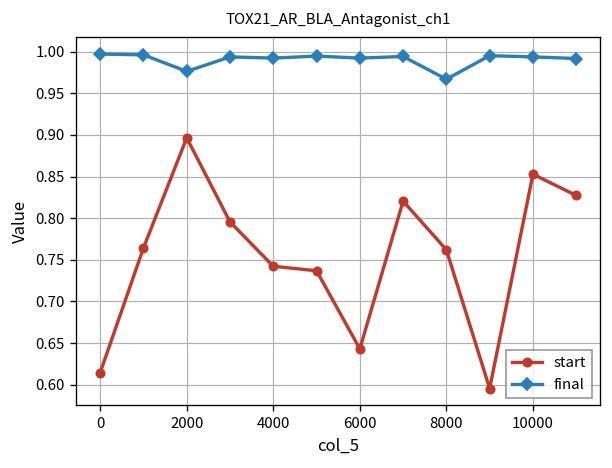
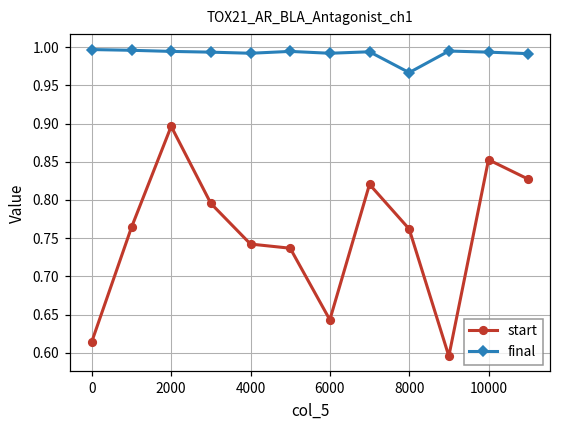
final, 2000: 0.98 -> 0.99
